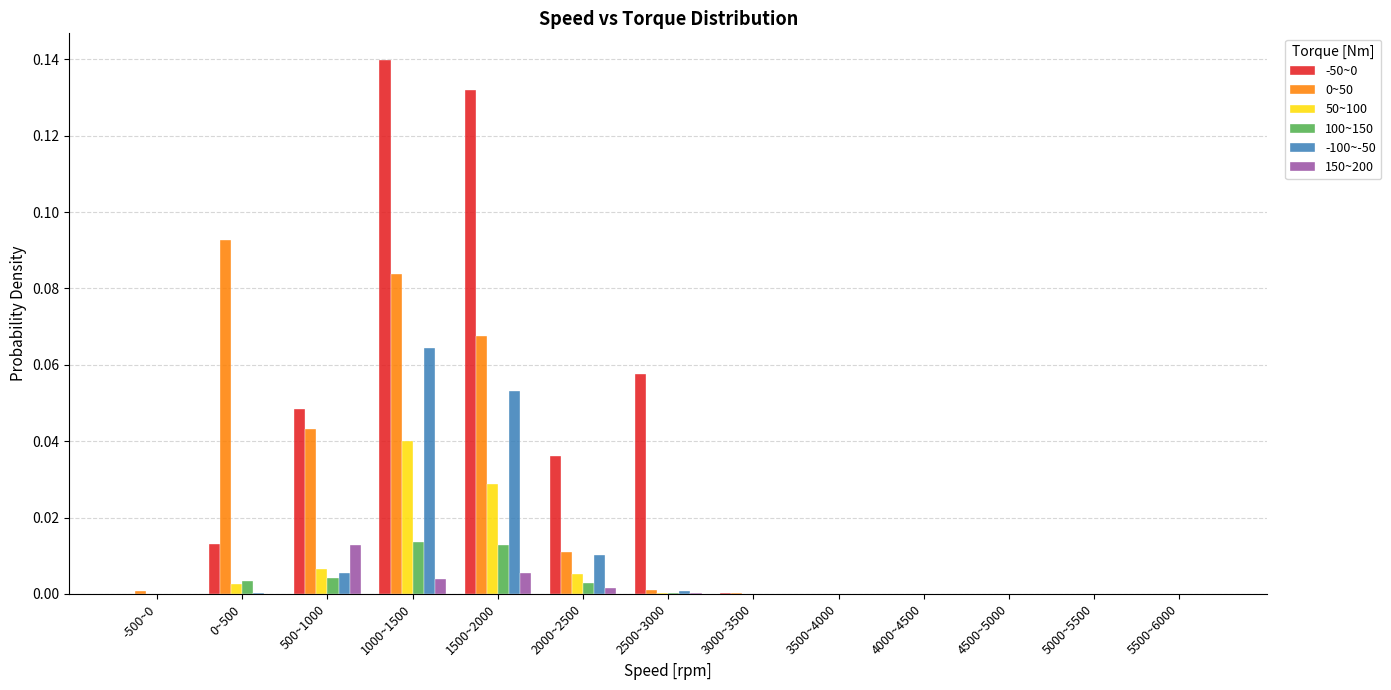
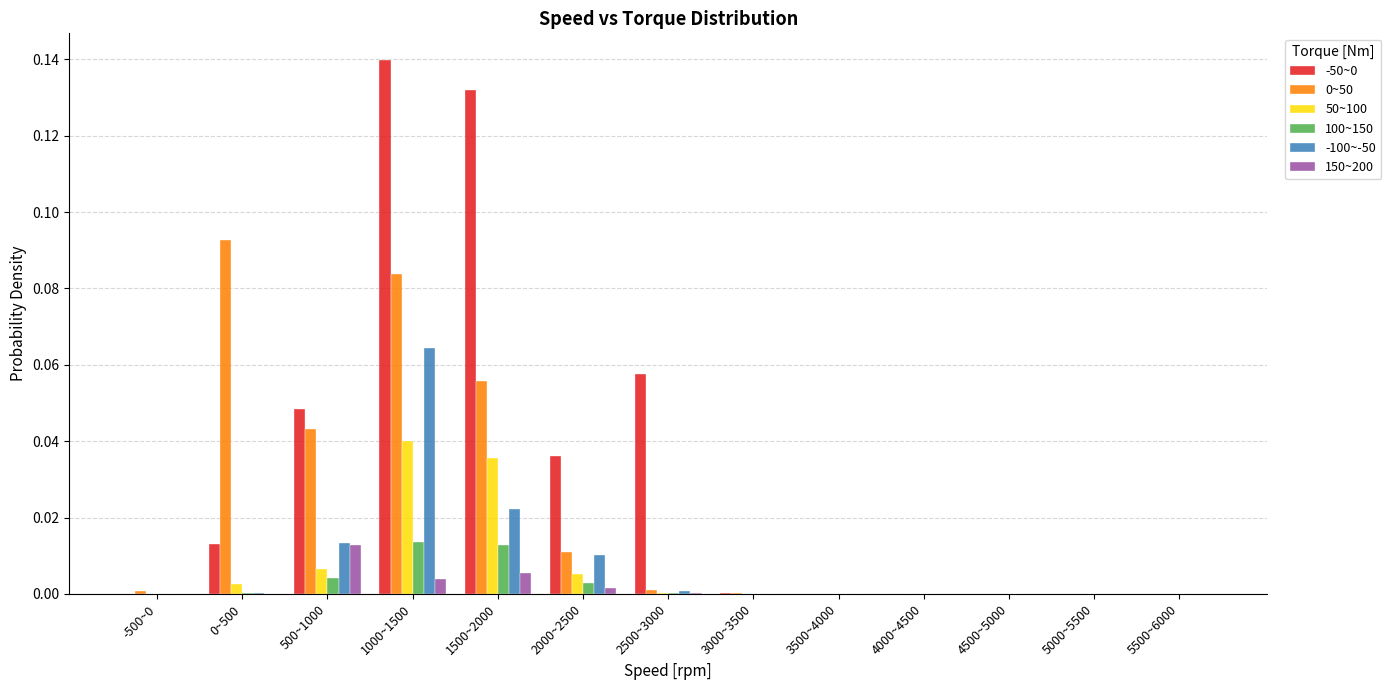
100~150, 0~500: 0.003 -> 0.000
-100~-50, 500~1000: 0.005 -> 0.013
0~50, 1500~2000: 0.068 -> 0.056
50~100, 1500~2000: 0.029 -> 0.036
-100~-50, 1500~2000: 0.053 -> 0.022
